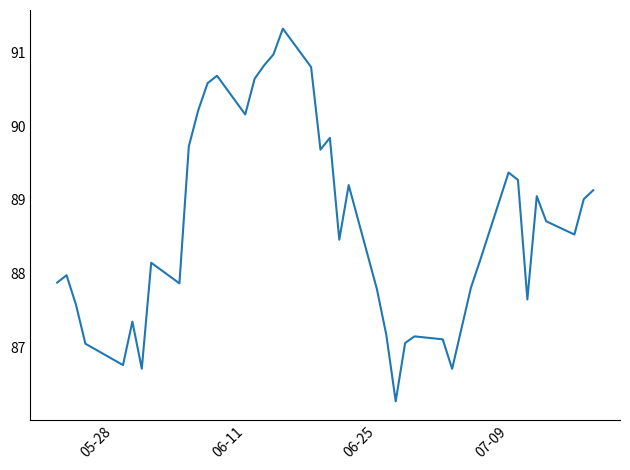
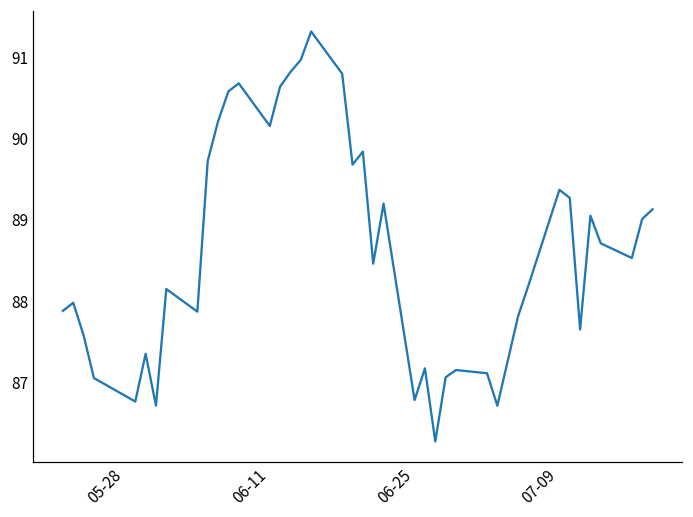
06-25: 87.8 -> 86.8
